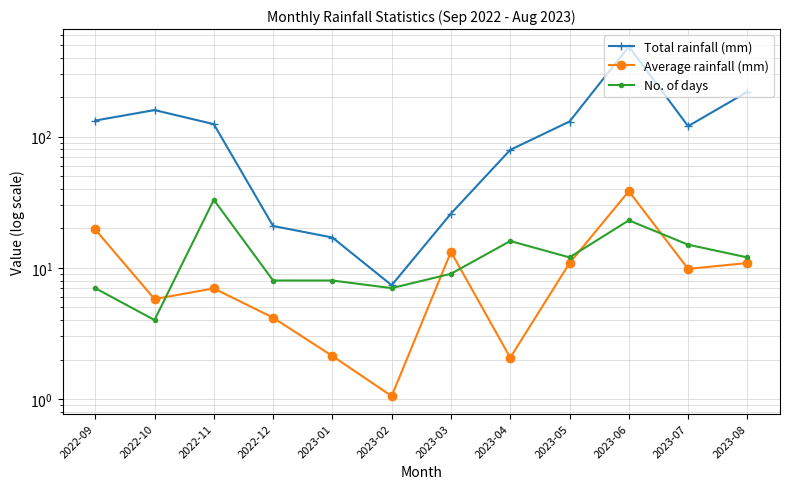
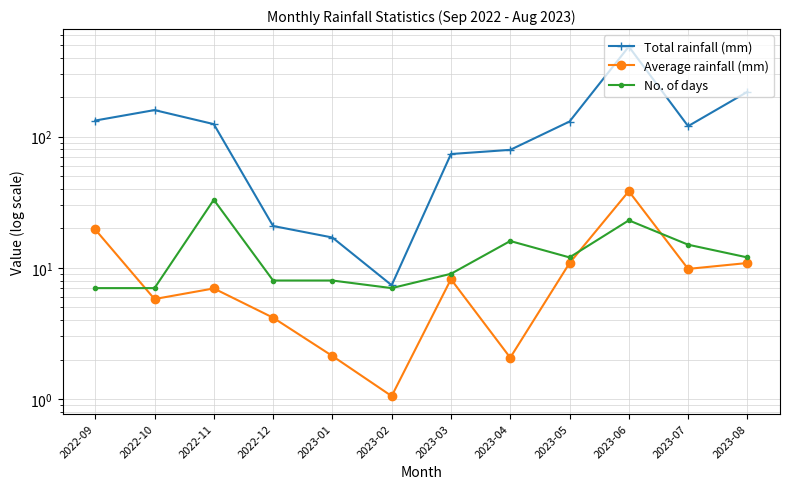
No. of days, 2022-10: 4 -> 7
Total rainfall (mm), 2023-03: 26 -> 70
Average rainfall (mm), 2023-03: 13 -> 8
